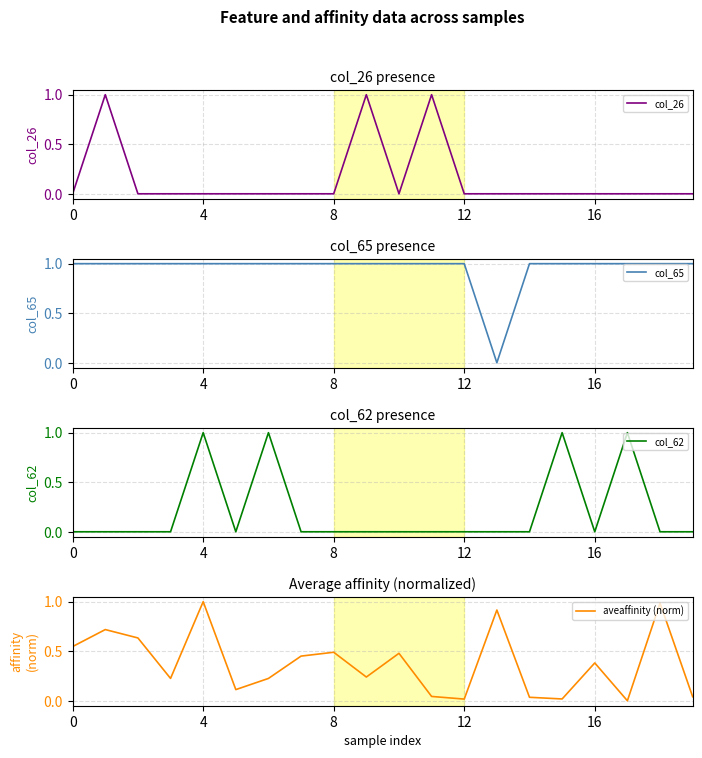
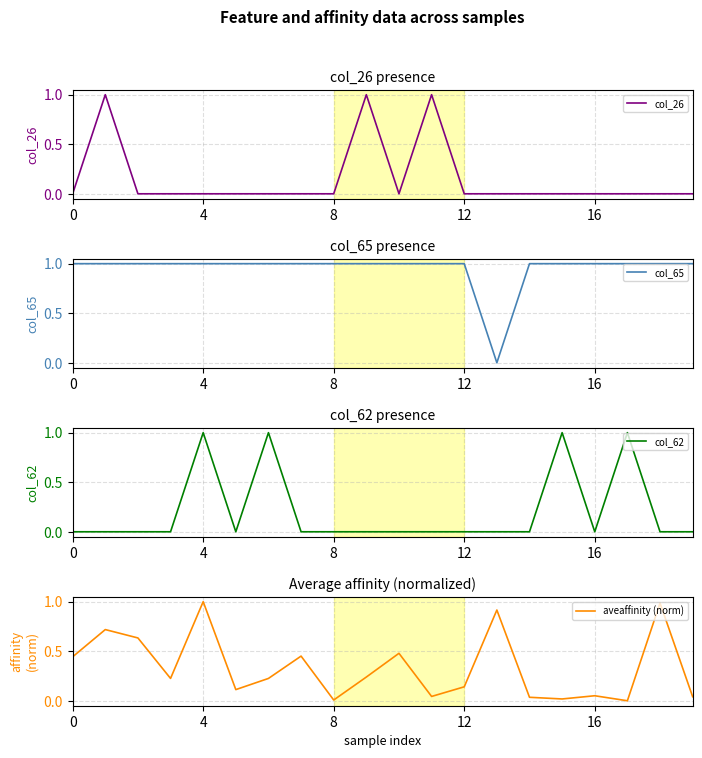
Average affinity (normalized), 0: 0.5 -> 0.4
Average affinity (normalized), 8: 0.5 -> 0.0
Average affinity (normalized), 12: 0.0 -> 0.1
Average affinity (normalized), 16: 0.4 -> 0.1
